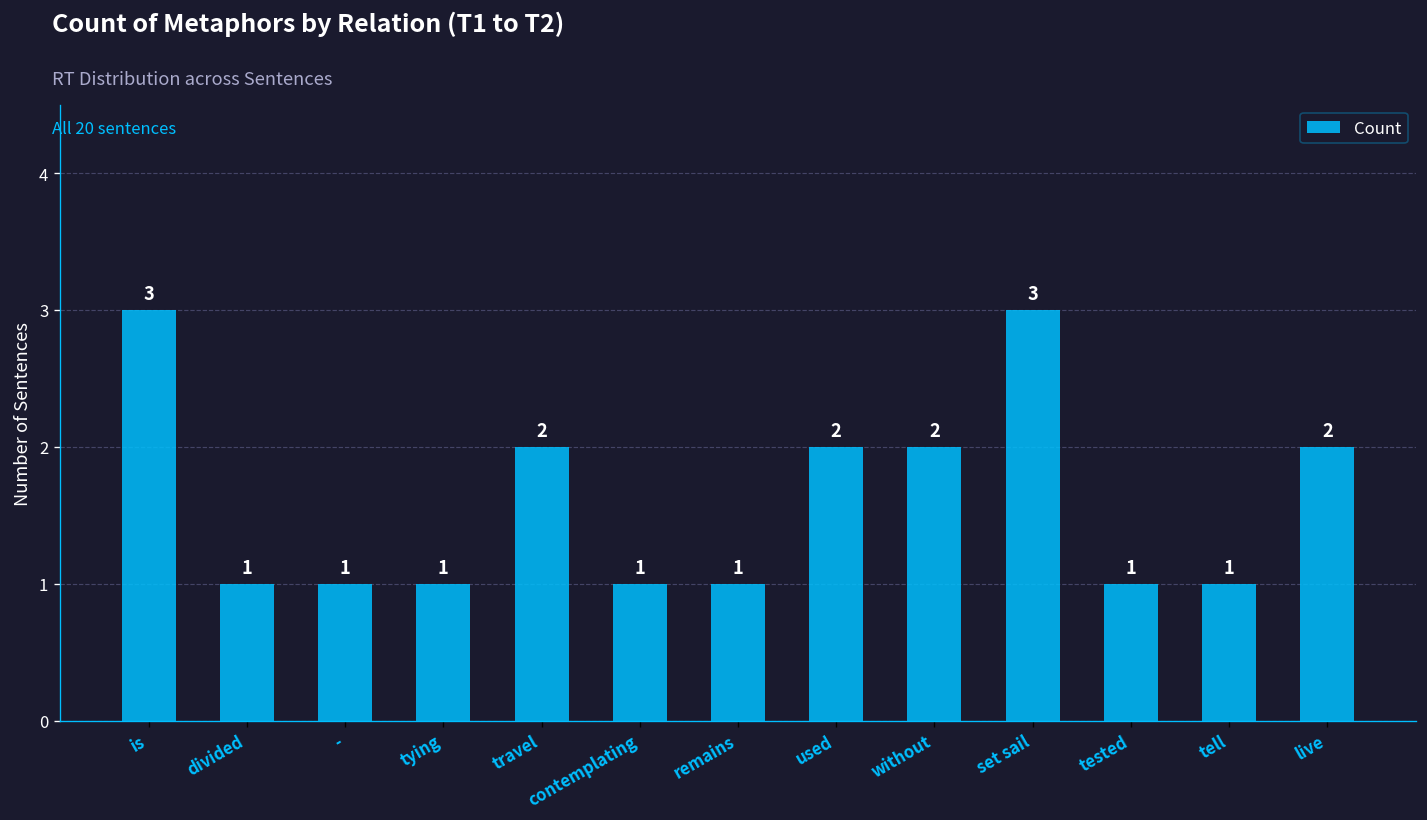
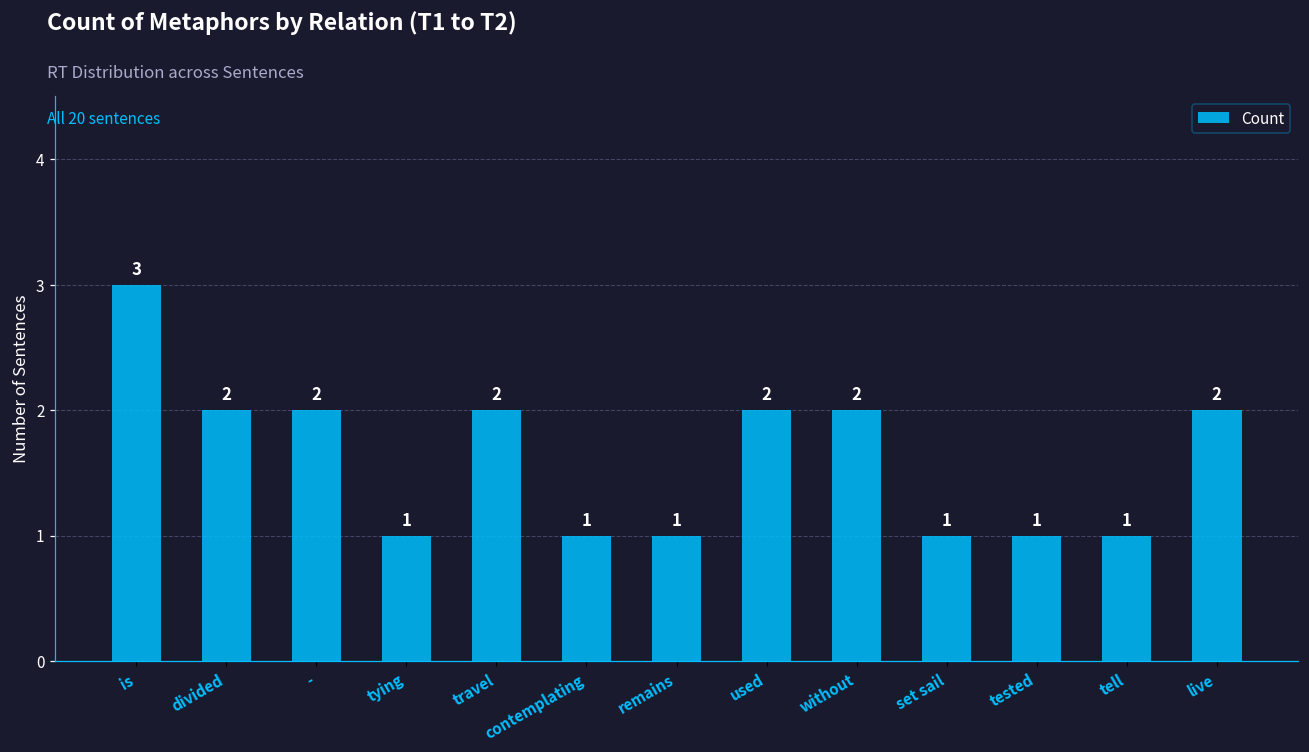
divided: 1 -> 2
-: 1 -> 2
set sail: 3 -> 1
